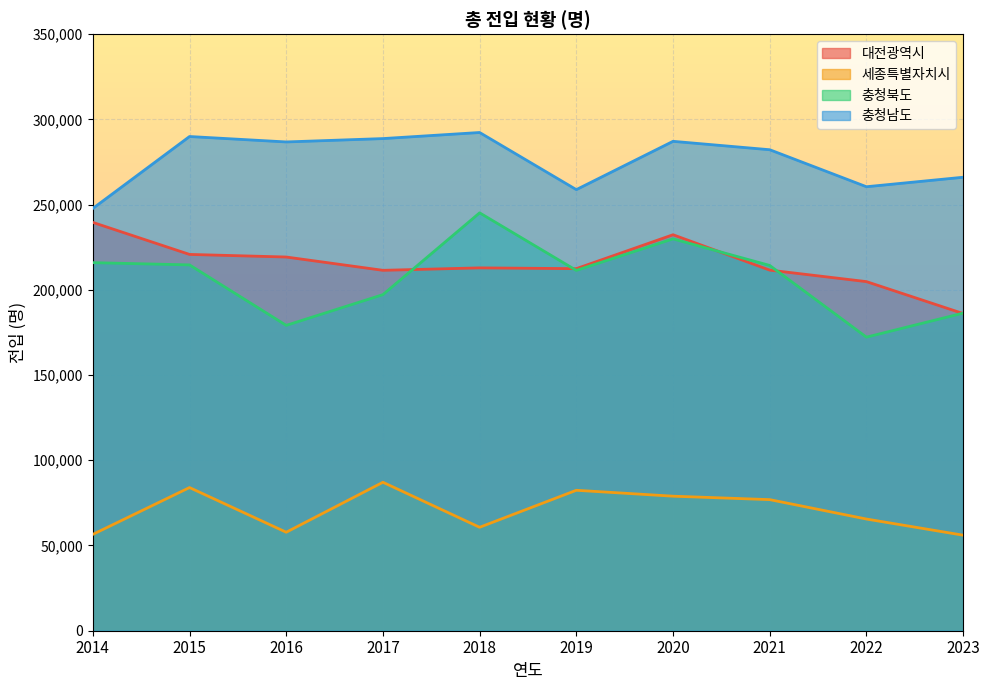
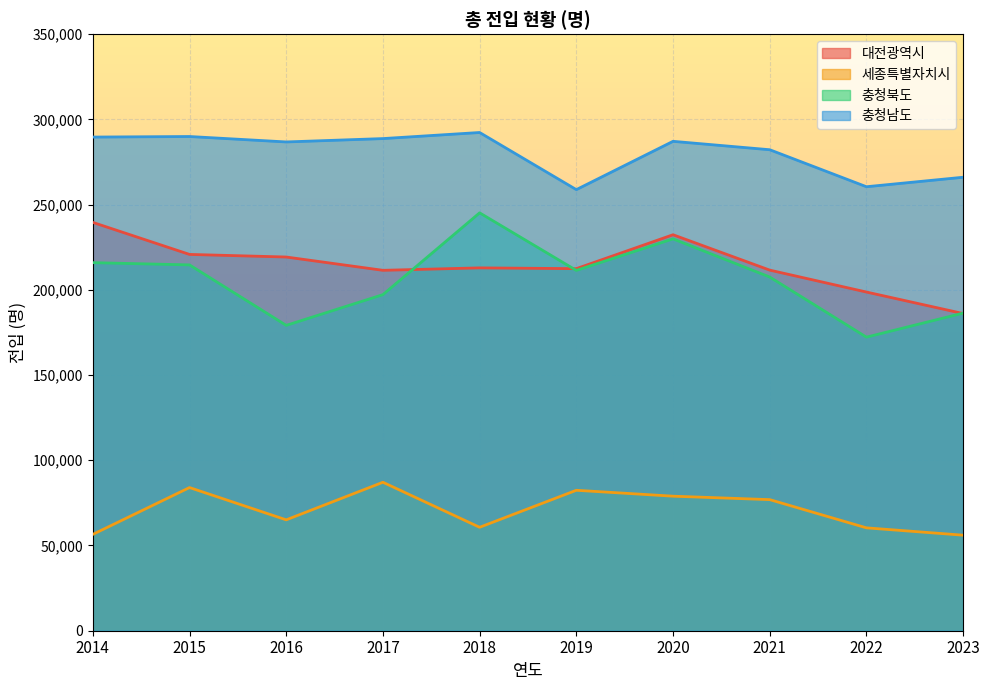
충청남도, 2014: 248,000 -> 290,000
세종특별자치시, 2016: 58,000 -> 65,000
충청북도, 2021: 214,000 -> 208,000
대전광역시, 2022: 205,000 -> 199,000
세종특별자치시, 2022: 66,000 -> 60,000
